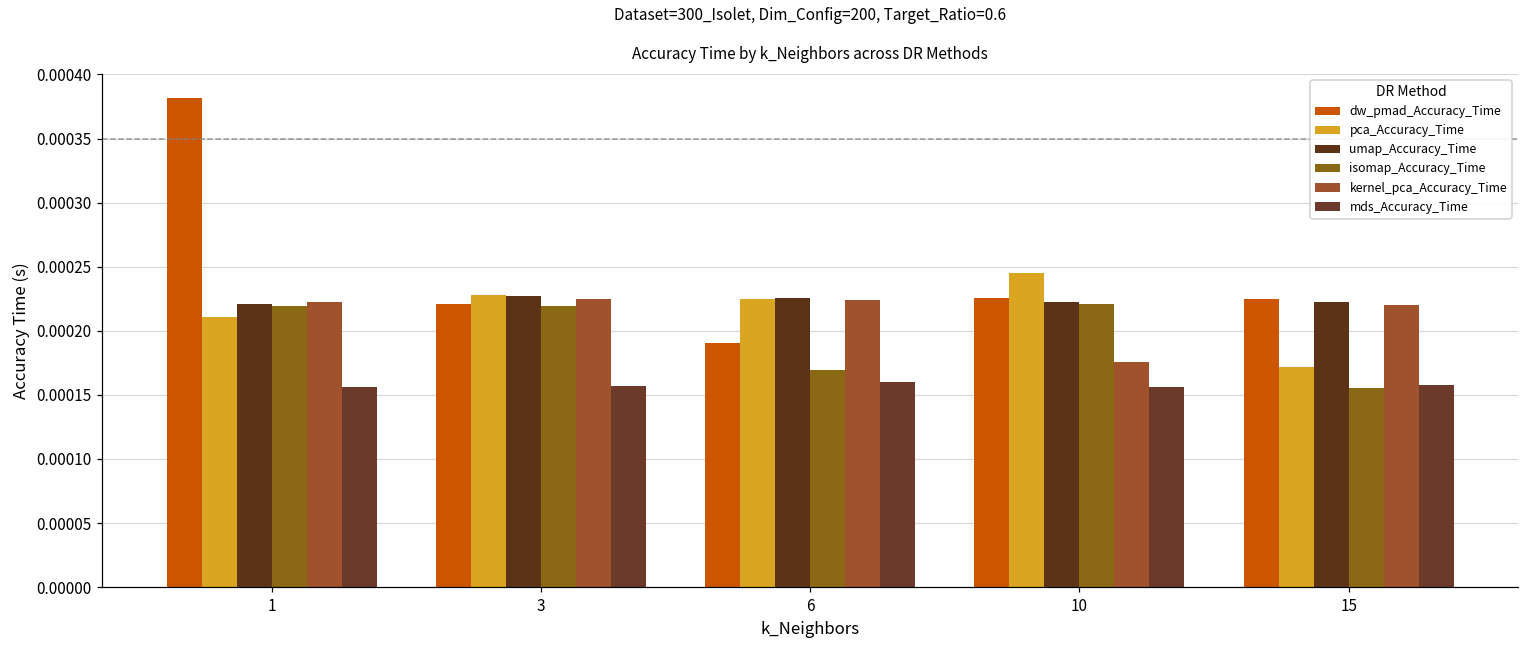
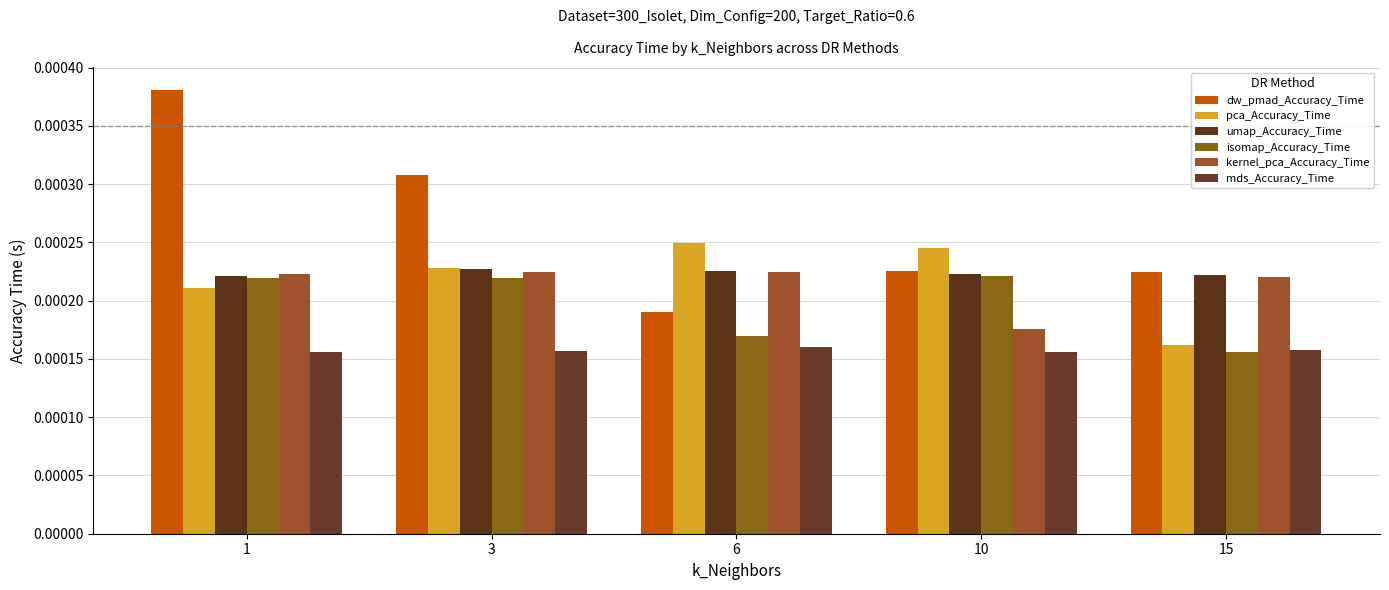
dw_pmad_Accuracy_Time, 3: 0.000221 -> 0.000308
pca_Accuracy_Time, 6: 0.000224 -> 0.000249
pca_Accuracy_Time, 15: 0.000172 -> 0.000162
